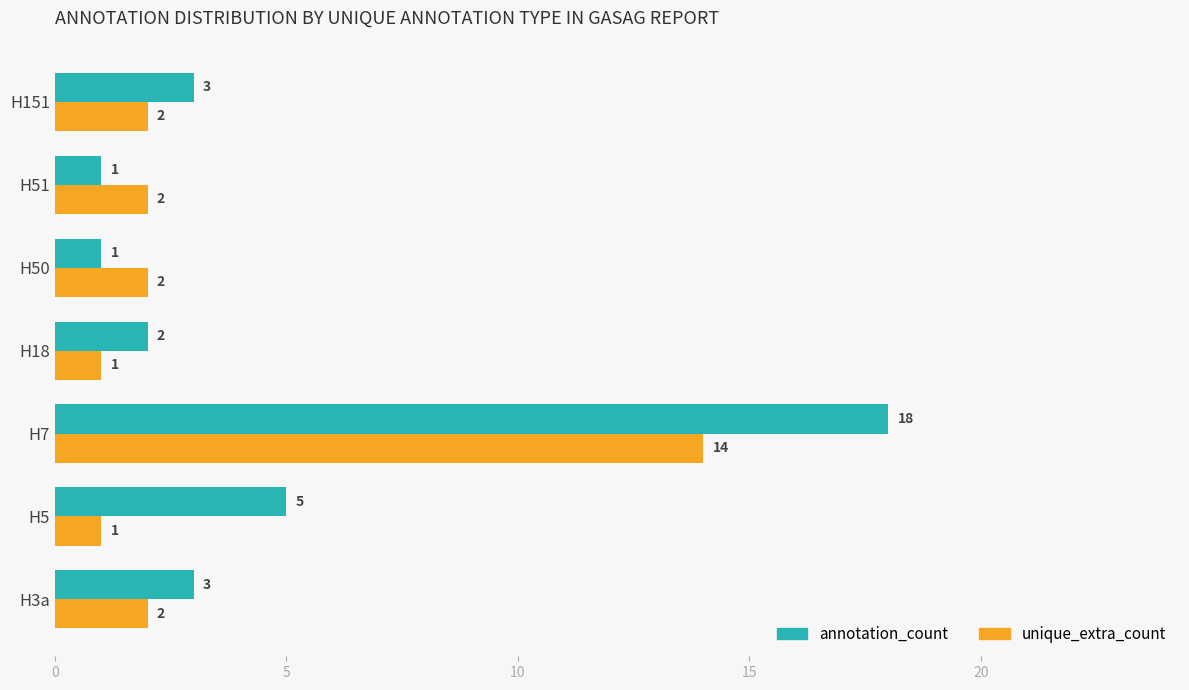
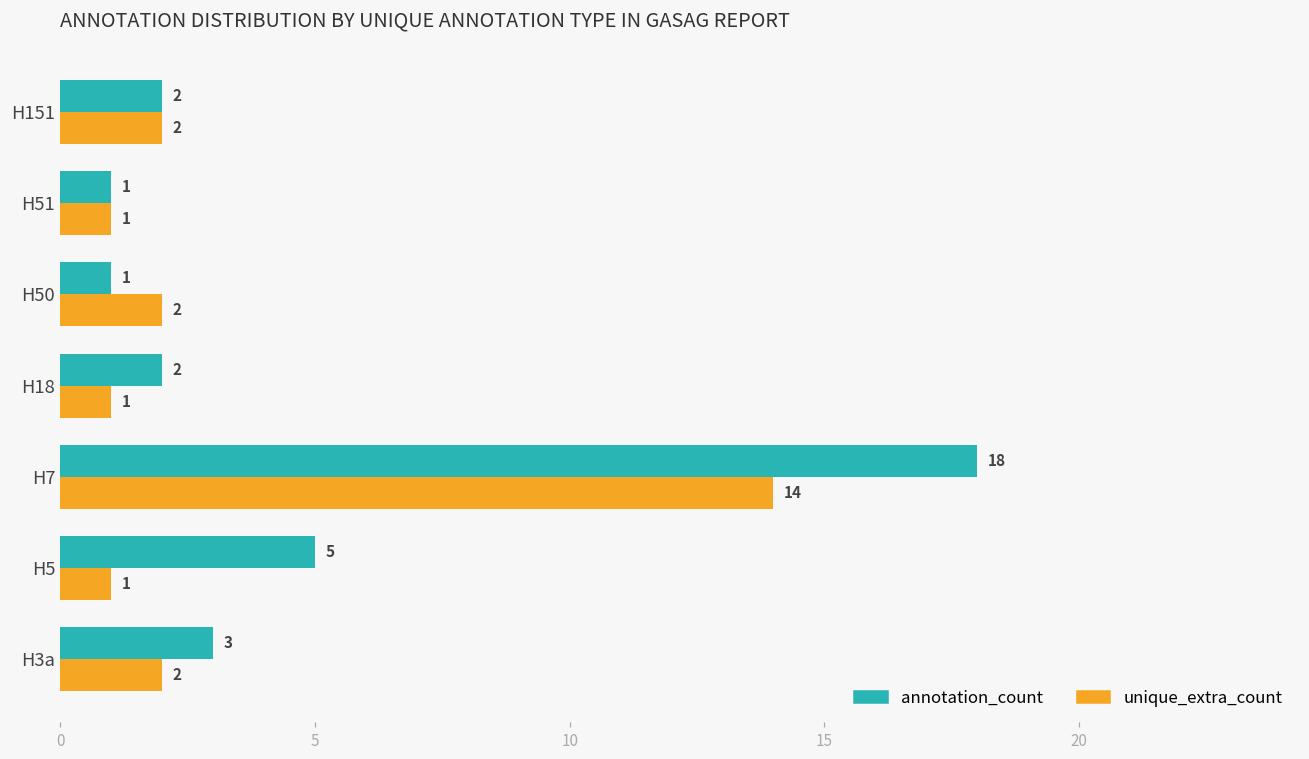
annotation_count, H151: 3 -> 2
unique_extra_count, H51: 2 -> 1
